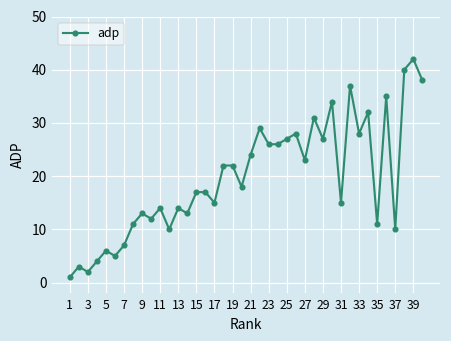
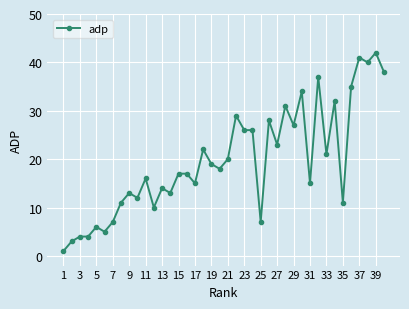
3: 2 -> 4
11: 14 -> 16
19: 22 -> 19
21: 24 -> 20
25: 27 -> 7
33: 28 -> 21
37: 10 -> 41
